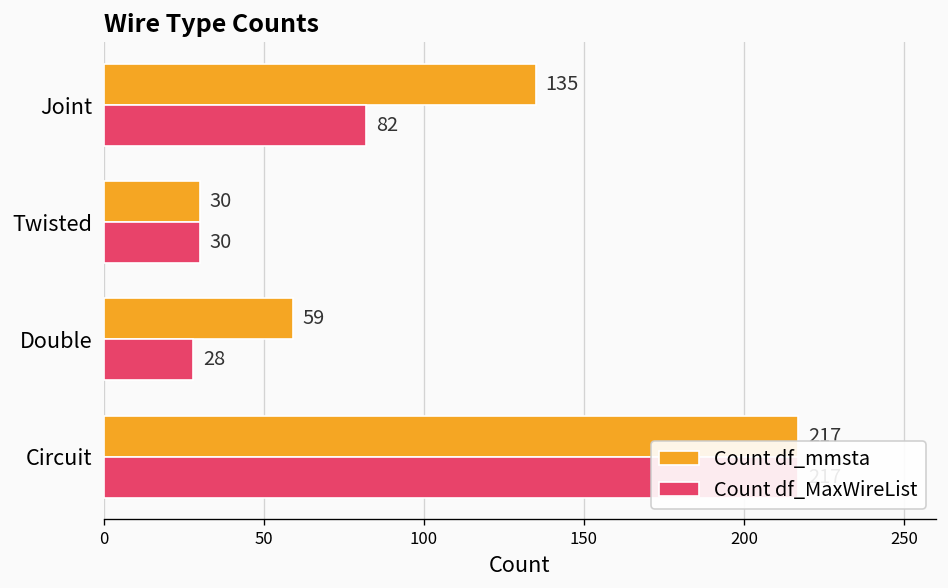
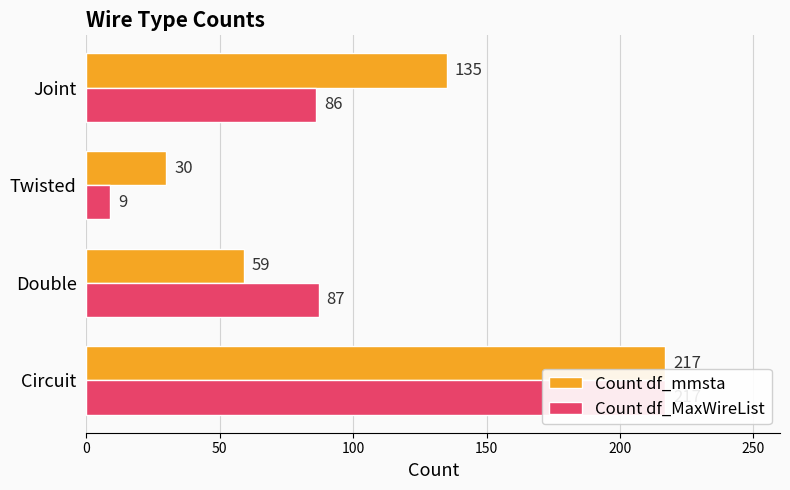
Count df_MaxWireList, Joint: 82 -> 86
Count df_MaxWireList, Twisted: 30 -> 9
Count df_MaxWireList, Double: 28 -> 87
